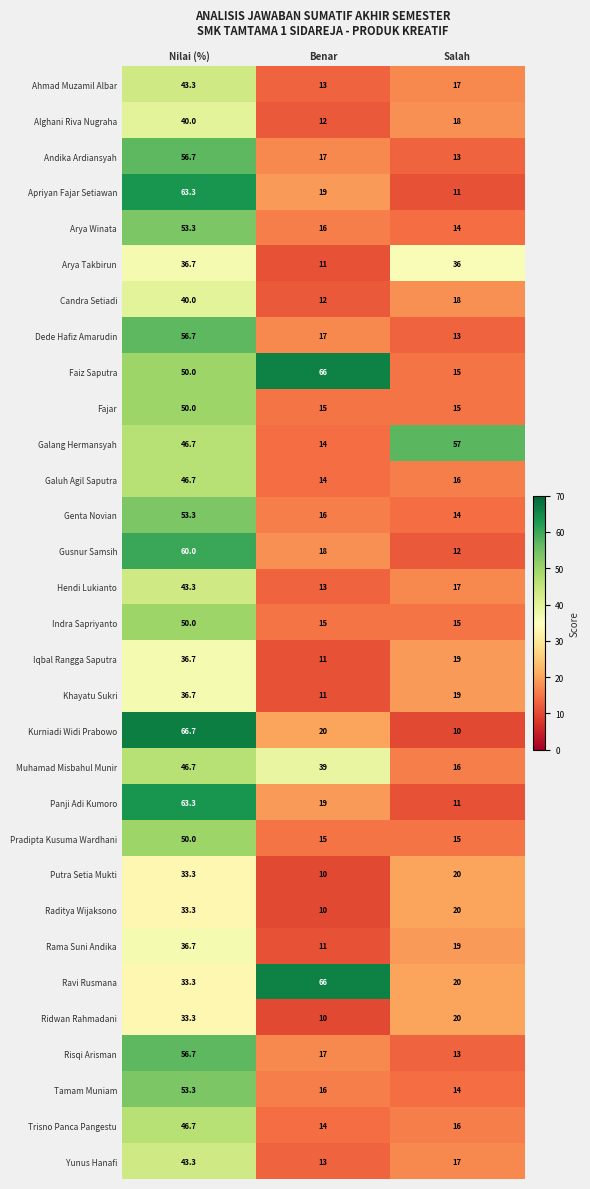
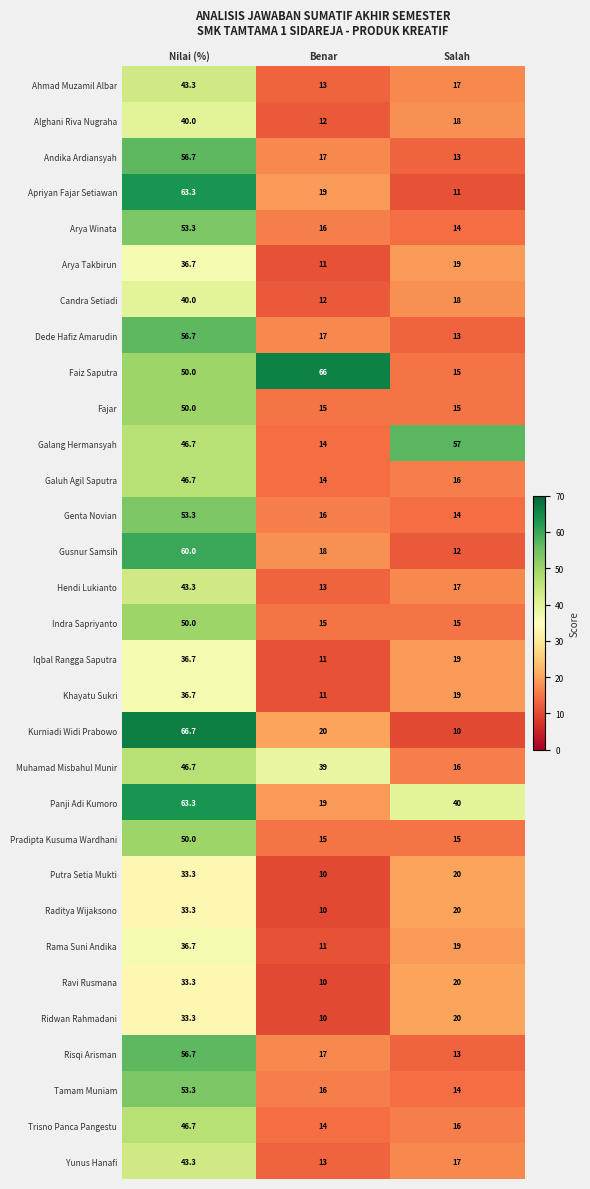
Arya Takbirun, Salah: 36 -> 19
Panji Adi Kumoro, Salah: 11 -> 40
Ravi Rusmana, Benar: 66 -> 10
